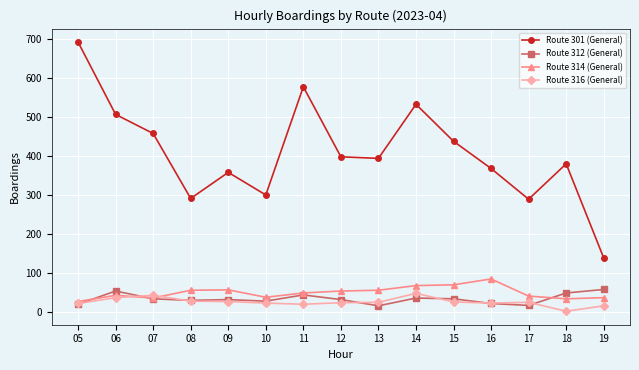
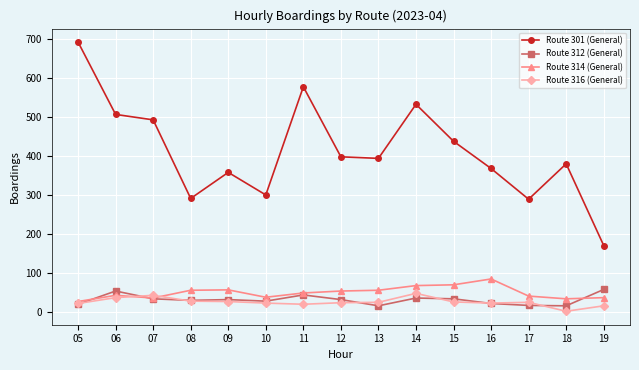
Route 301 (General), 07: 460 -> 490
Route 312 (General), 18: 50 -> 20
Route 301 (General), 19: 140 -> 170
